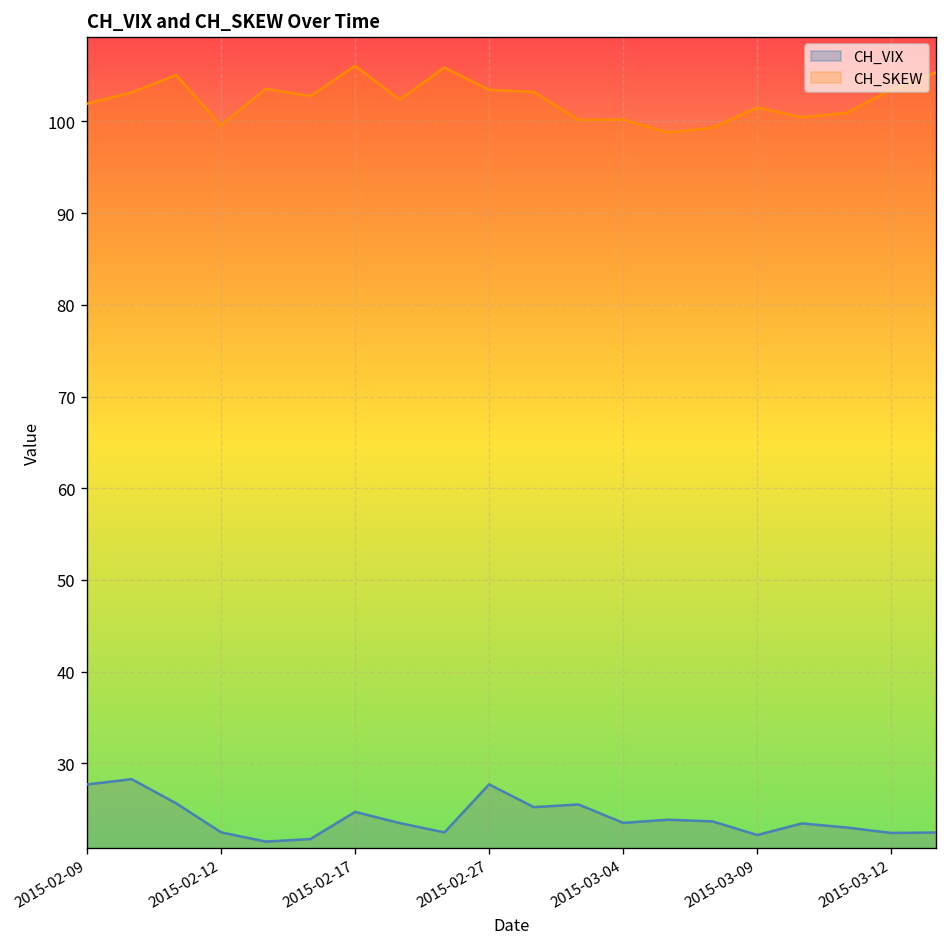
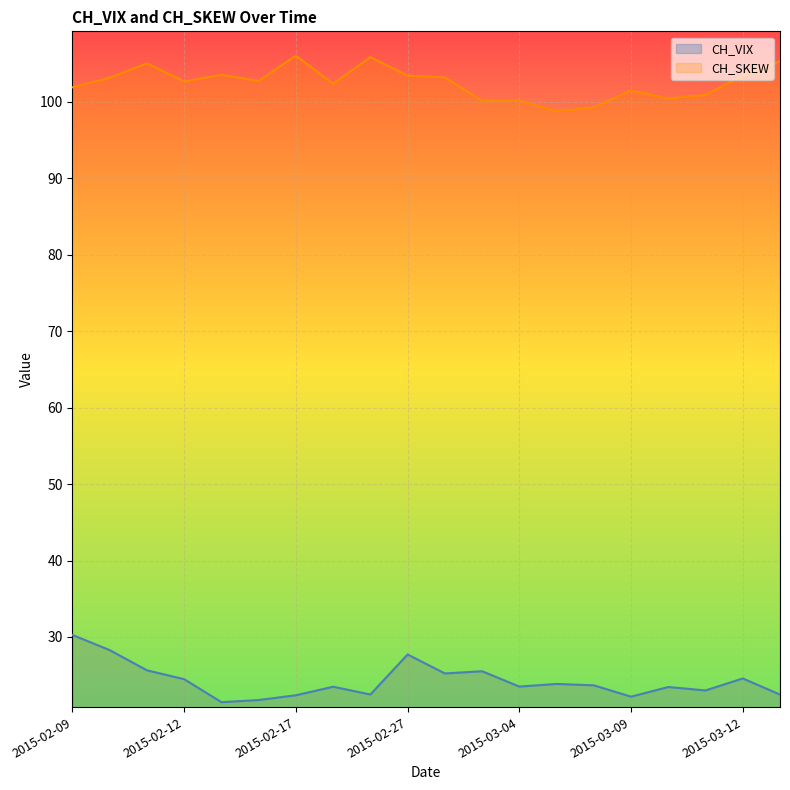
CH_VIX, 2015-02-09: 28 -> 30
CH_VIX, 2015-02-12: 22 -> 24
CH_SKEW, 2015-02-12: 100 -> 103
CH_VIX, 2015-02-17: 25 -> 22
CH_VIX, 2015-03-12: 22 -> 25
